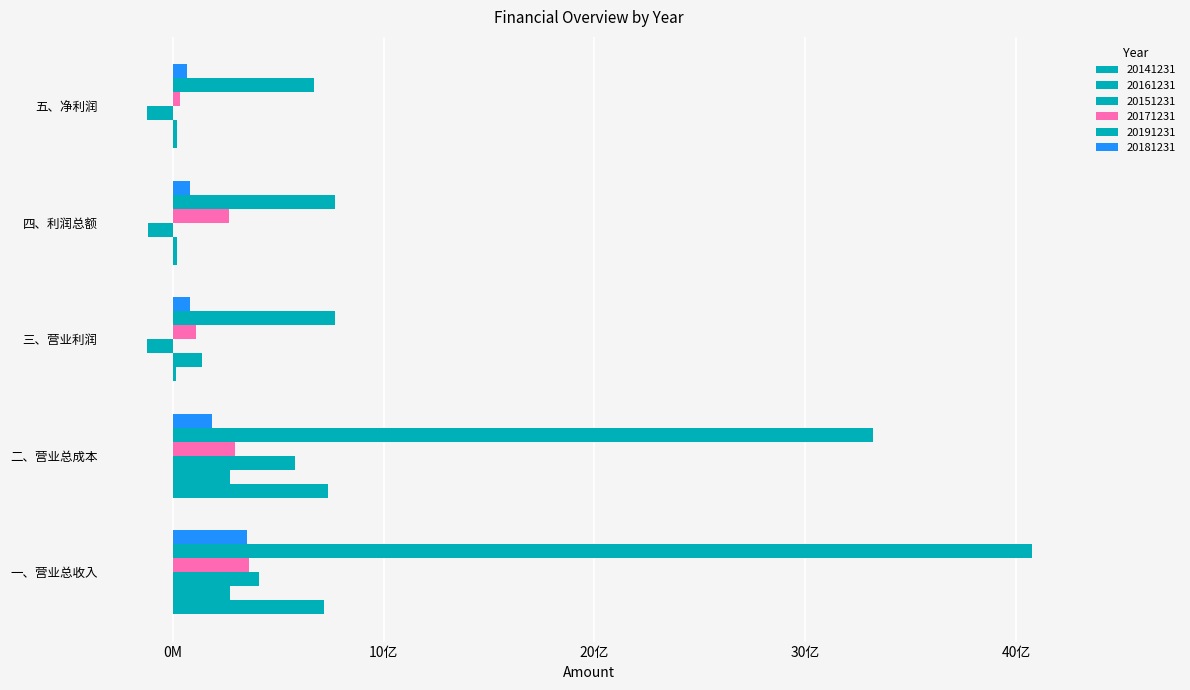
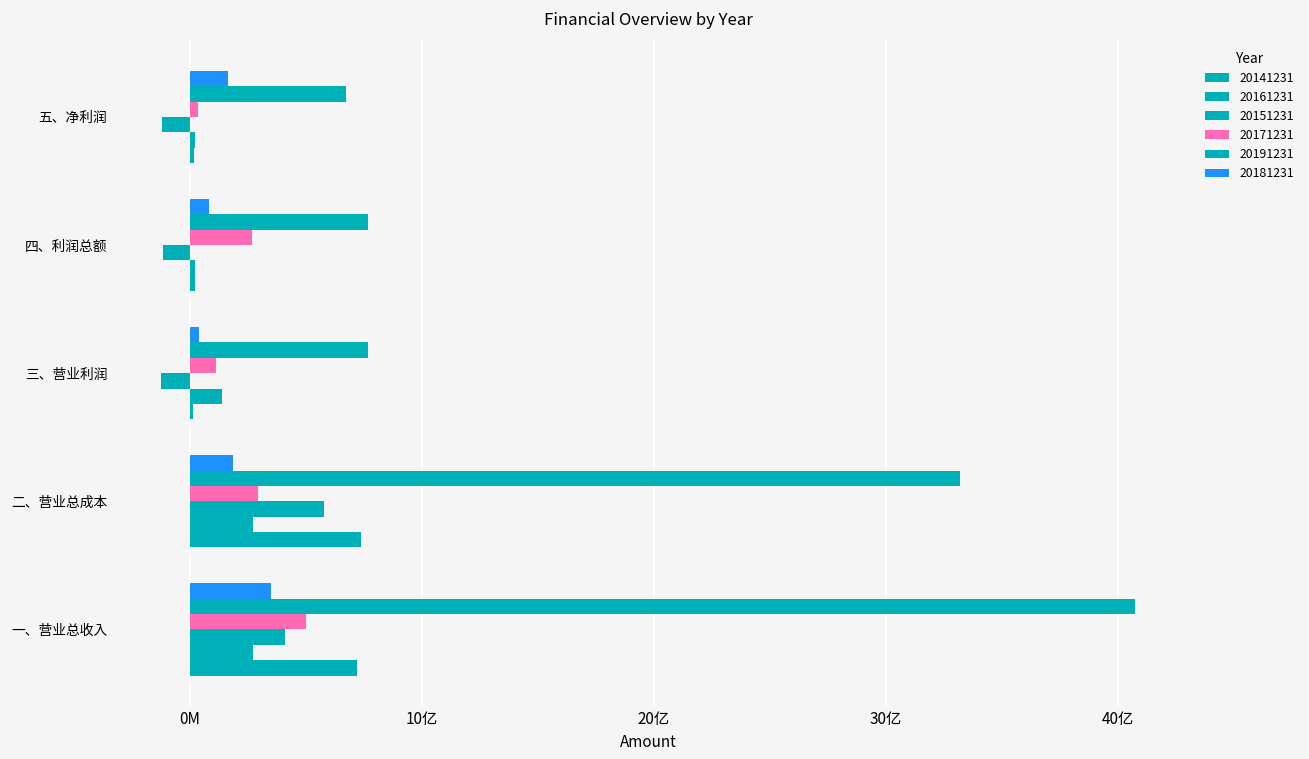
20181231, 五、净利润: 0.7亿 -> 1.6亿
20181231, 三、营业利润: 0.8亿 -> 0.4亿
20171231, 一、营业总收入: 3.6亿 -> 5.0亿
